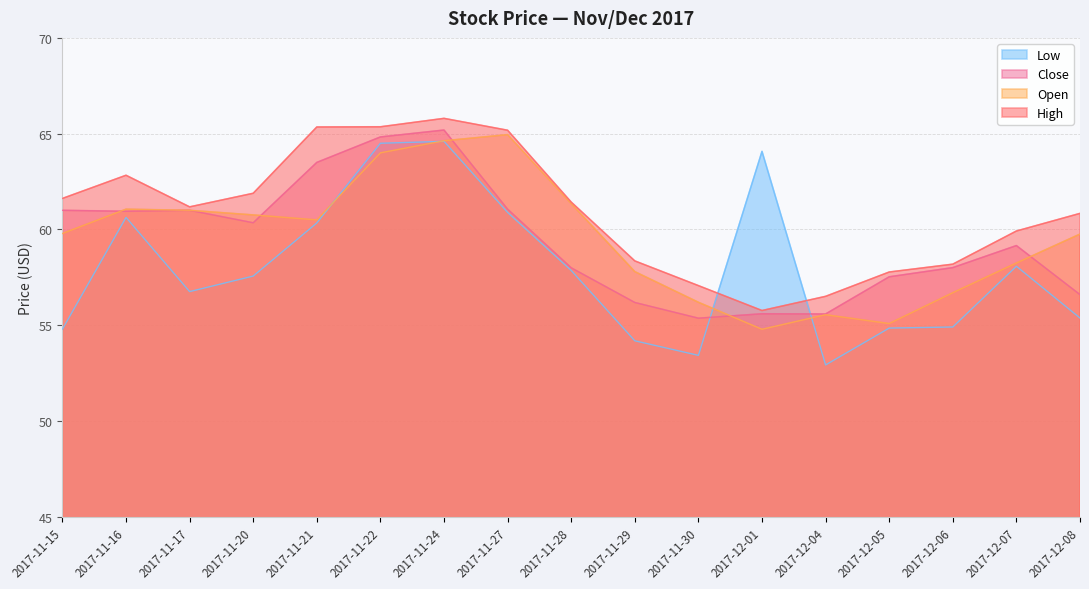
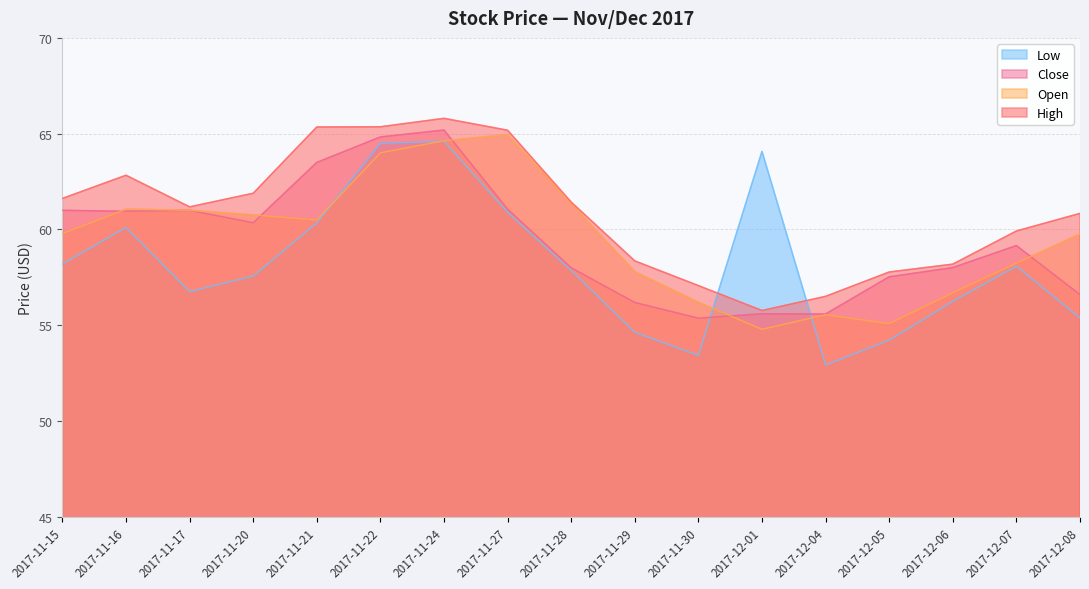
Low, 2017-11-15: 54.8 -> 58.2
Low, 2017-11-16: 60.6 -> 60.1
Low, 2017-11-29: 54.2 -> 54.6
Low, 2017-12-05: 54.9 -> 54.2
Low, 2017-12-06: 54.9 -> 56.3
